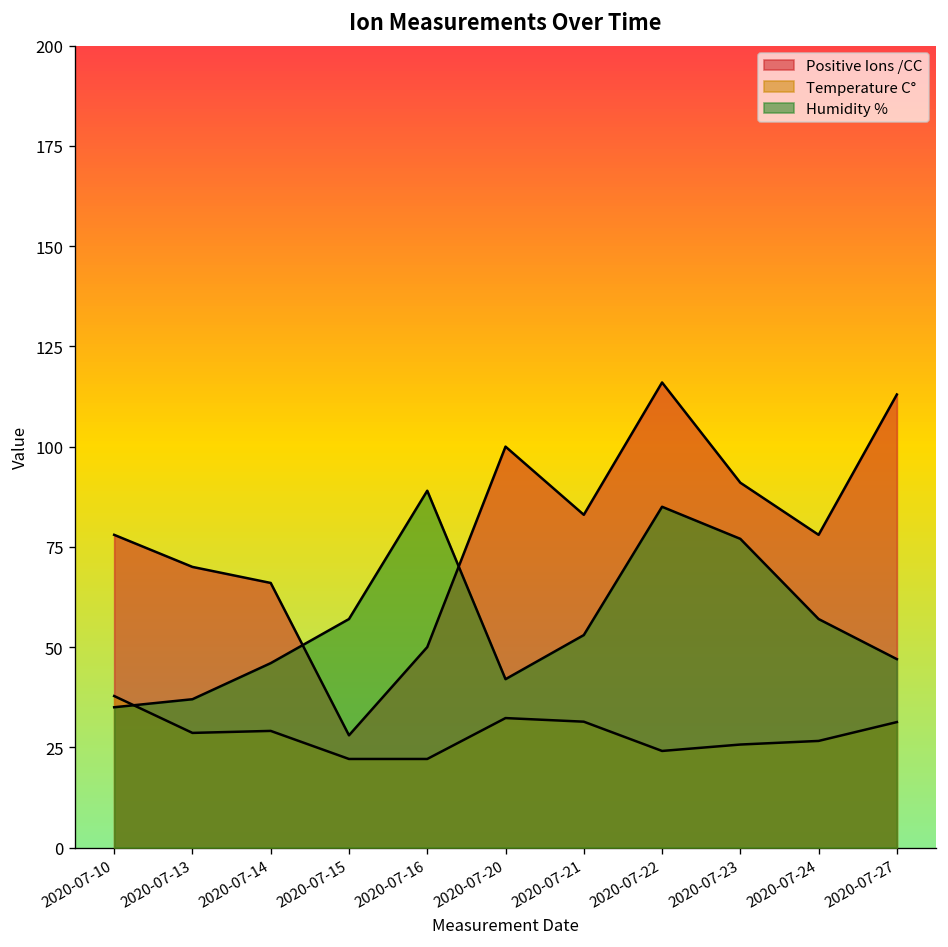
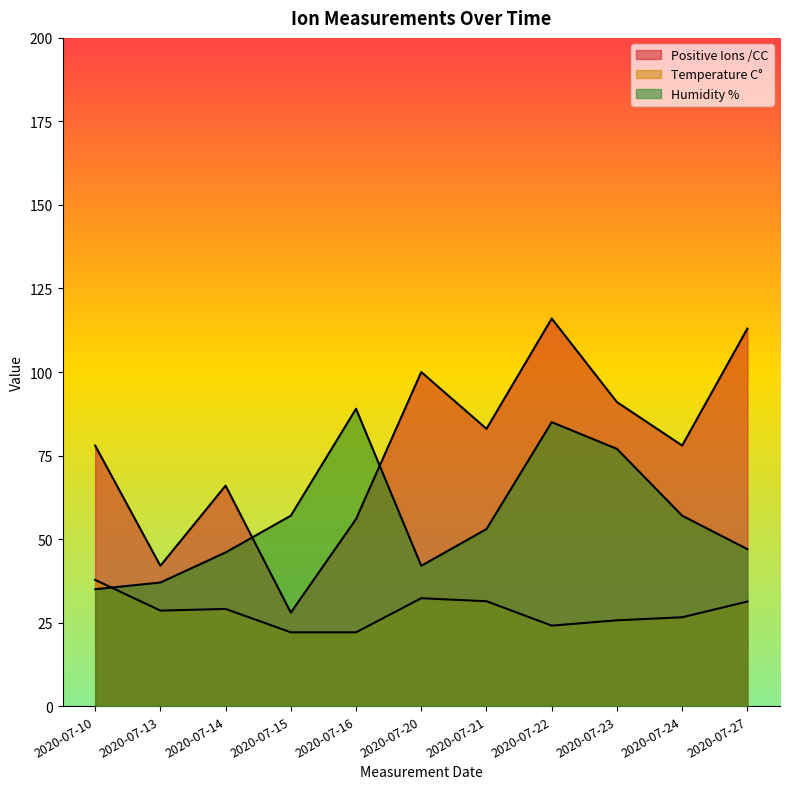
Positive Ions /CC, 2020-07-13: 70 -> 42
Positive Ions /CC, 2020-07-16: 50 -> 56
